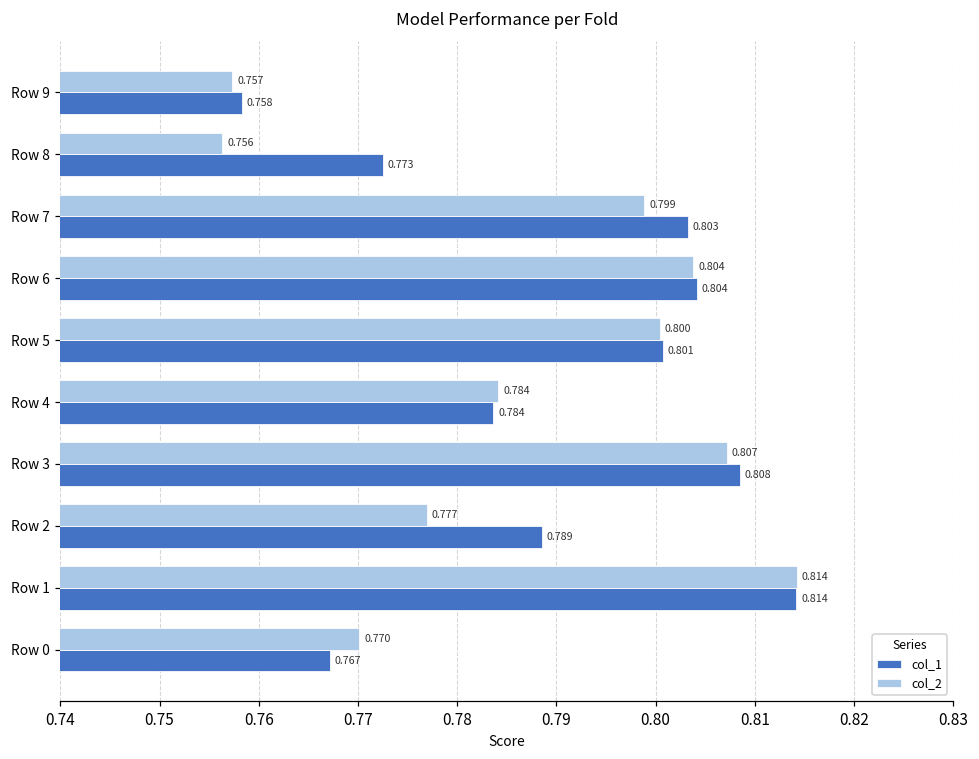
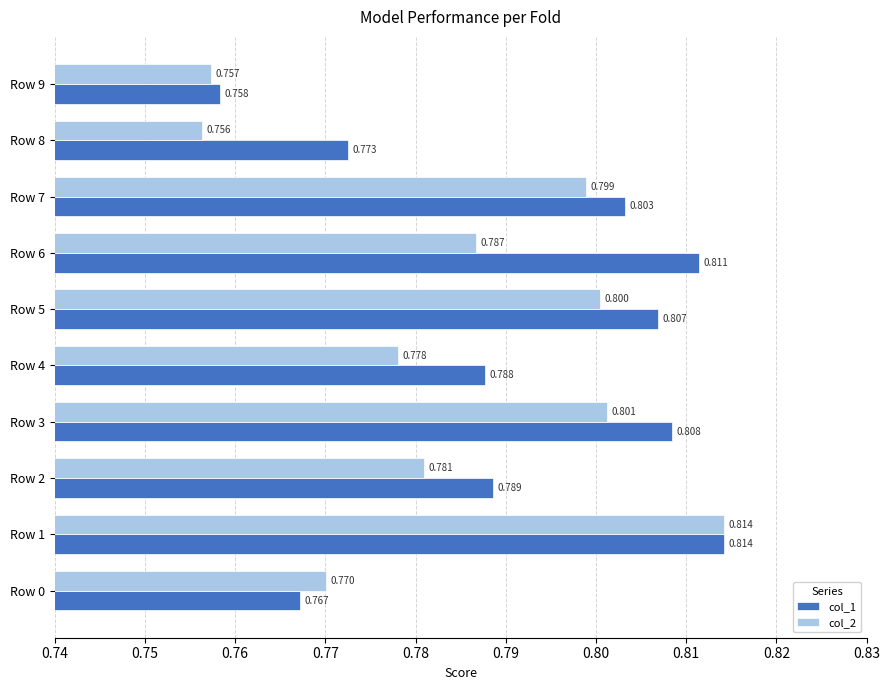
col_2, Row 6: 0.804 -> 0.787
col_1, Row 6: 0.804 -> 0.811
col_1, Row 5: 0.801 -> 0.807
col_2, Row 4: 0.784 -> 0.778
col_1, Row 4: 0.784 -> 0.788
col_2, Row 3: 0.807 -> 0.801
col_2, Row 2: 0.777 -> 0.781
